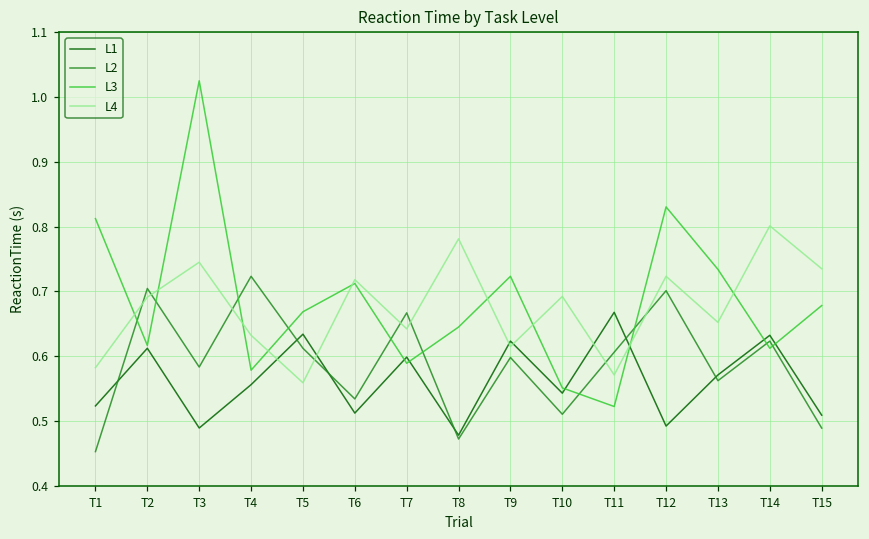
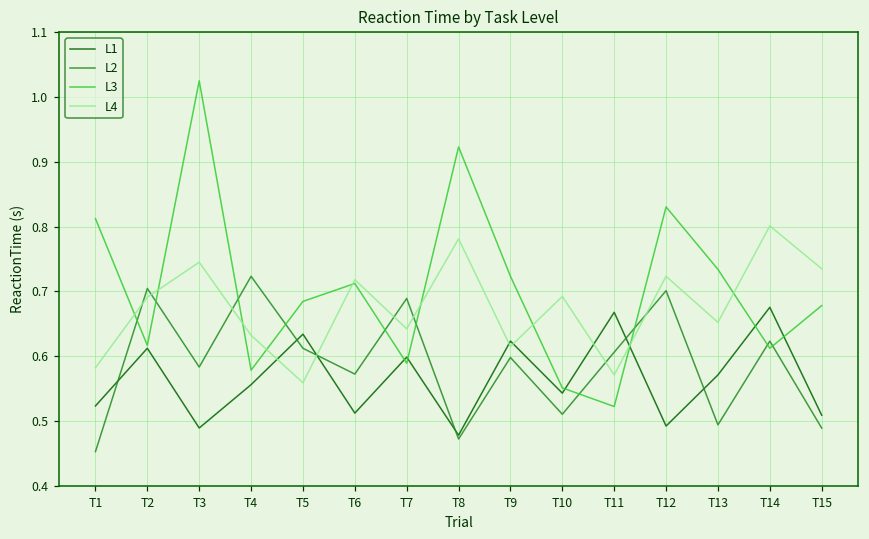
L3, T5: 0.67 -> 0.68
L2, T6: 0.53 -> 0.57
L2, T7: 0.67 -> 0.69
L3, T8: 0.65 -> 0.92
L2, T13: 0.56 -> 0.49
L1, T14: 0.63 -> 0.68
